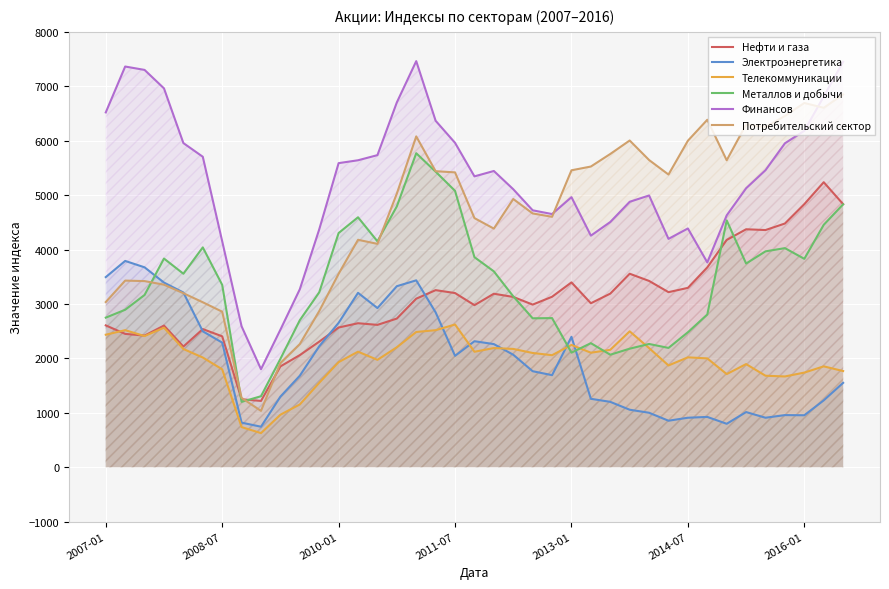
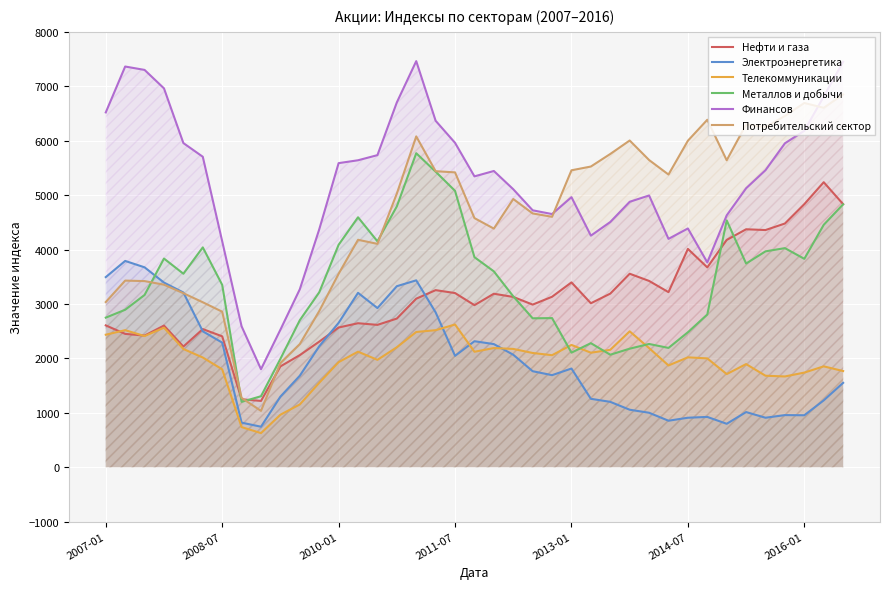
Металлов и добычи, 2010-01: 4300 -> 4100
Электроэнергетика, 2013-01: 2400 -> 1800
Нефти и газа, 2014-07: 3300 -> 4000
